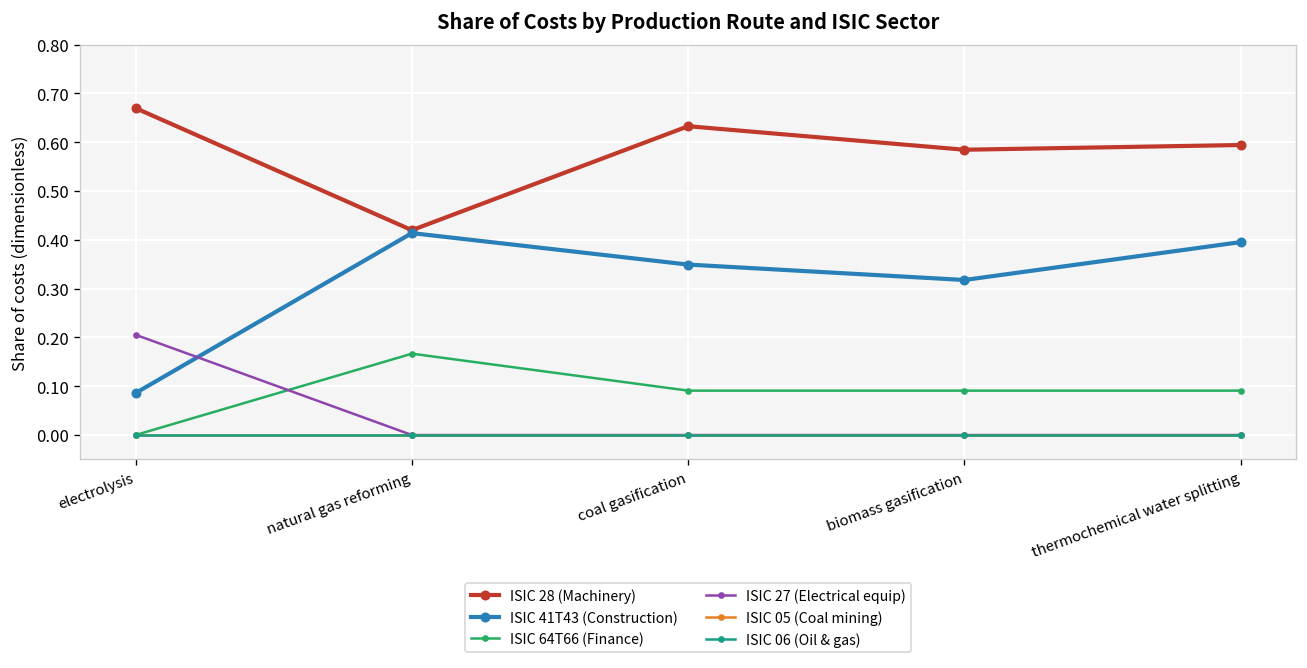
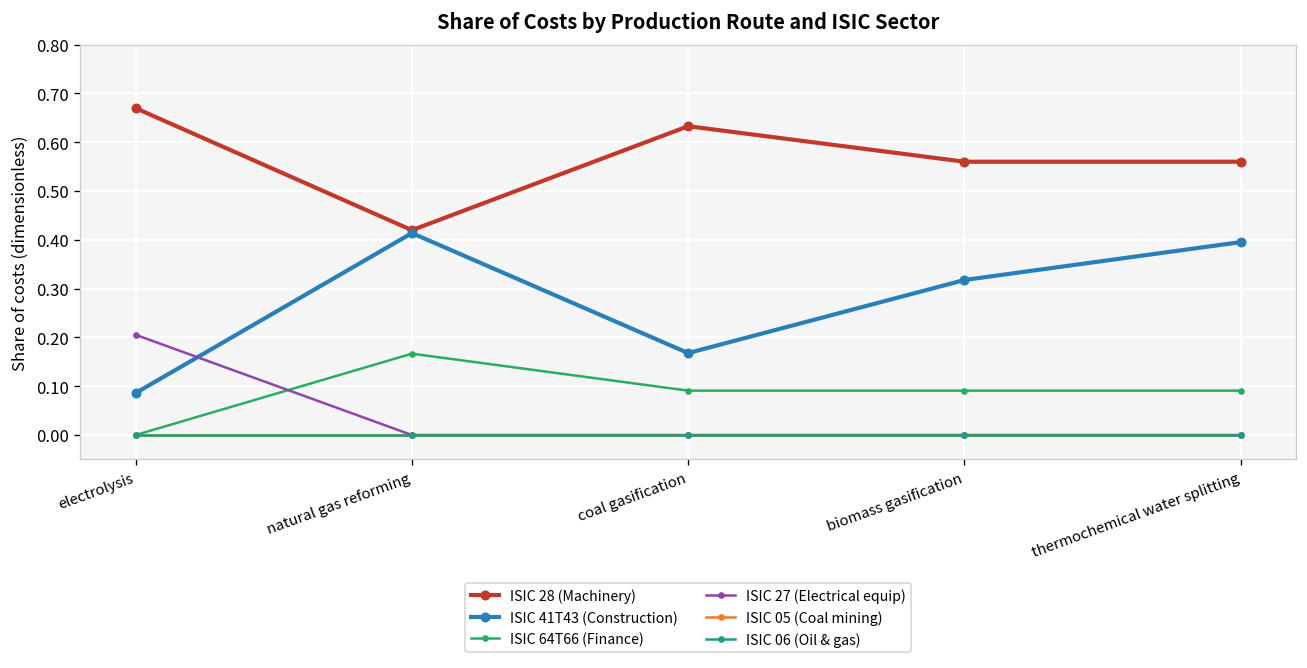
ISIC 41T43 (Construction), coal gasification: 0.35 -> 0.17
ISIC 28 (Machinery), biomass gasification: 0.58 -> 0.56
ISIC 28 (Machinery), thermochemical water splitting: 0.59 -> 0.56
